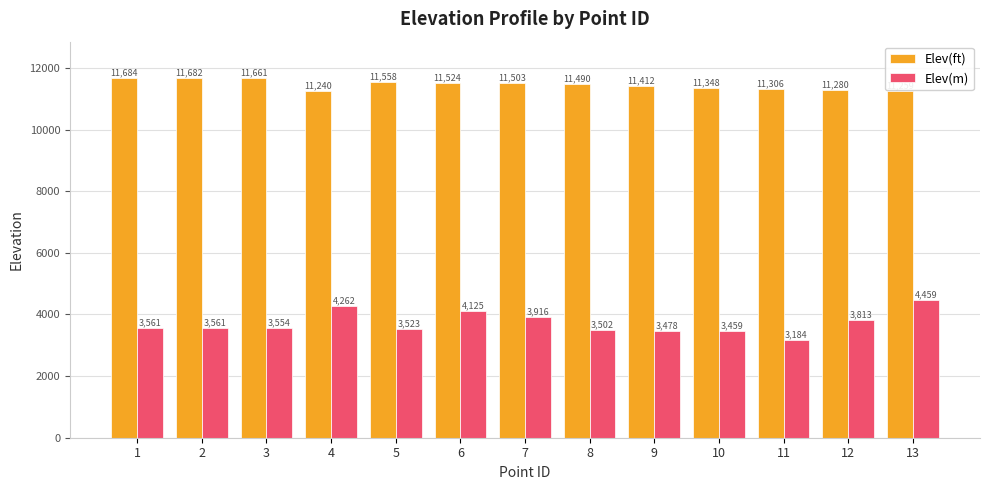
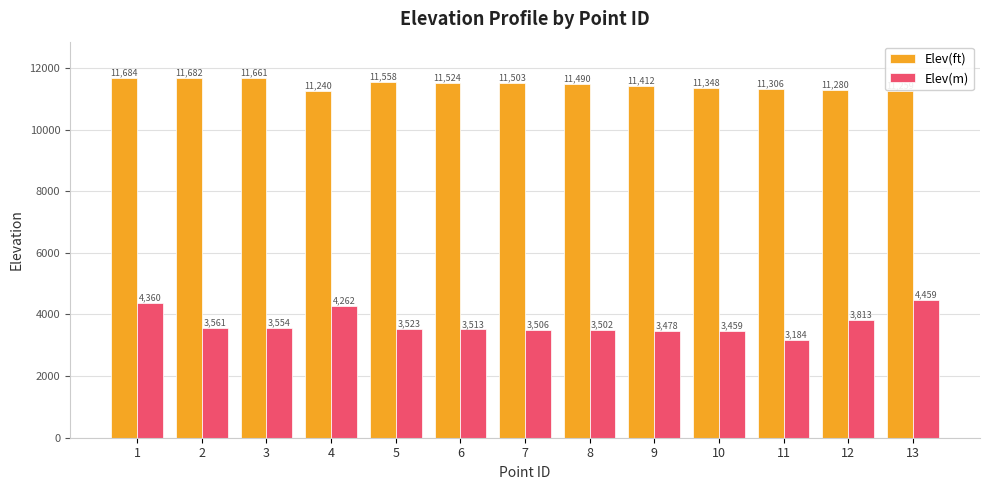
Elev(m), 1: 3,561 -> 4,360
Elev(m), 6: 4,125 -> 3,513
Elev(m), 7: 3,916 -> 3,506
